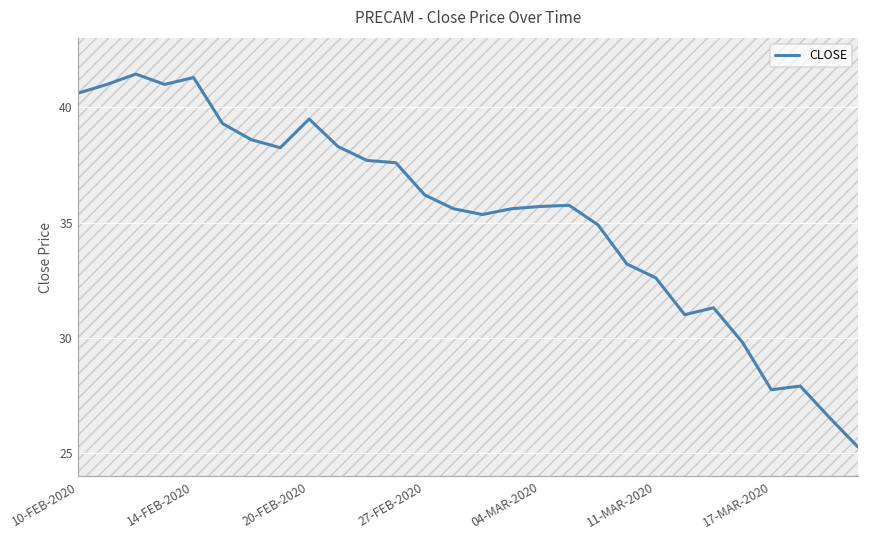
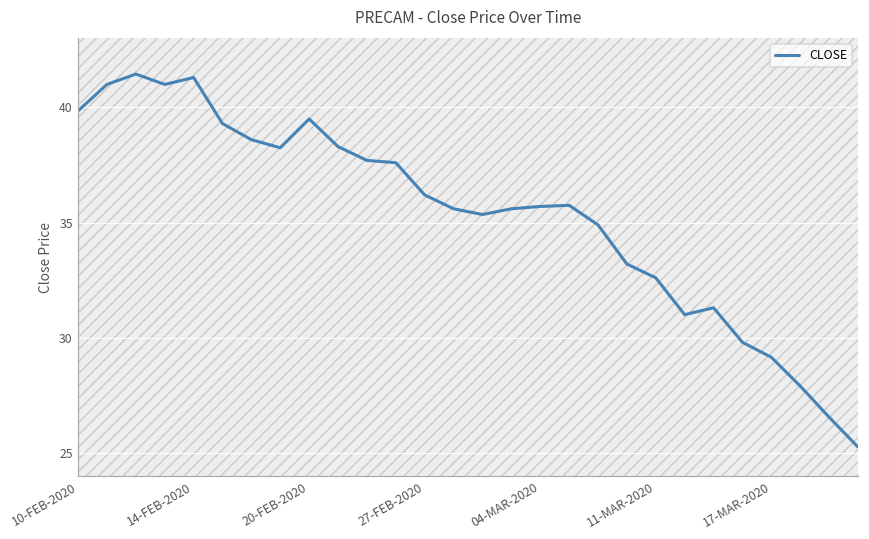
10-FEB-2020: 40.6 -> 39.9
17-MAR-2020: 27.7 -> 29.2
